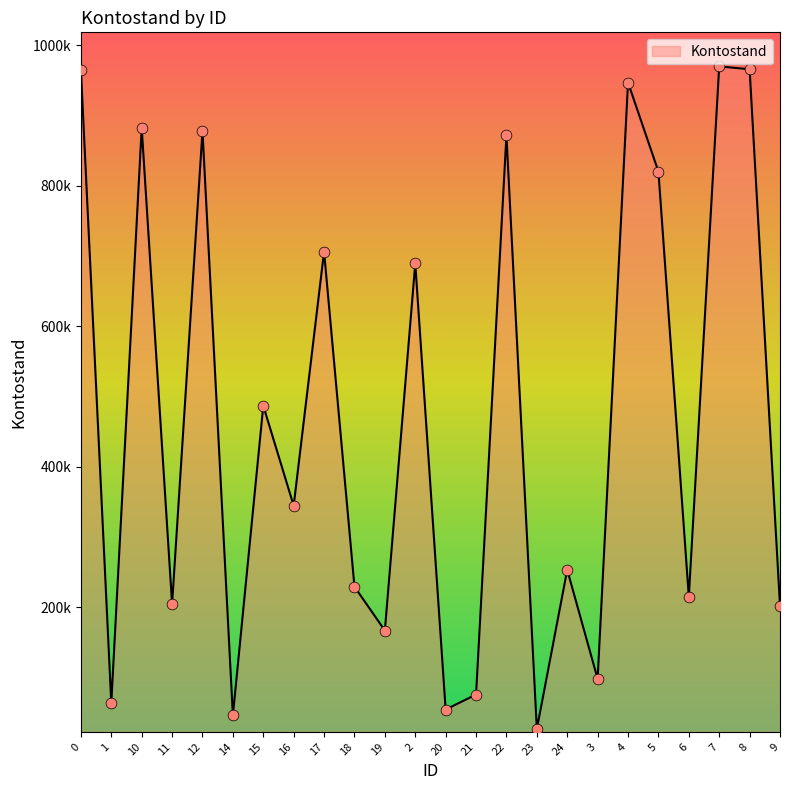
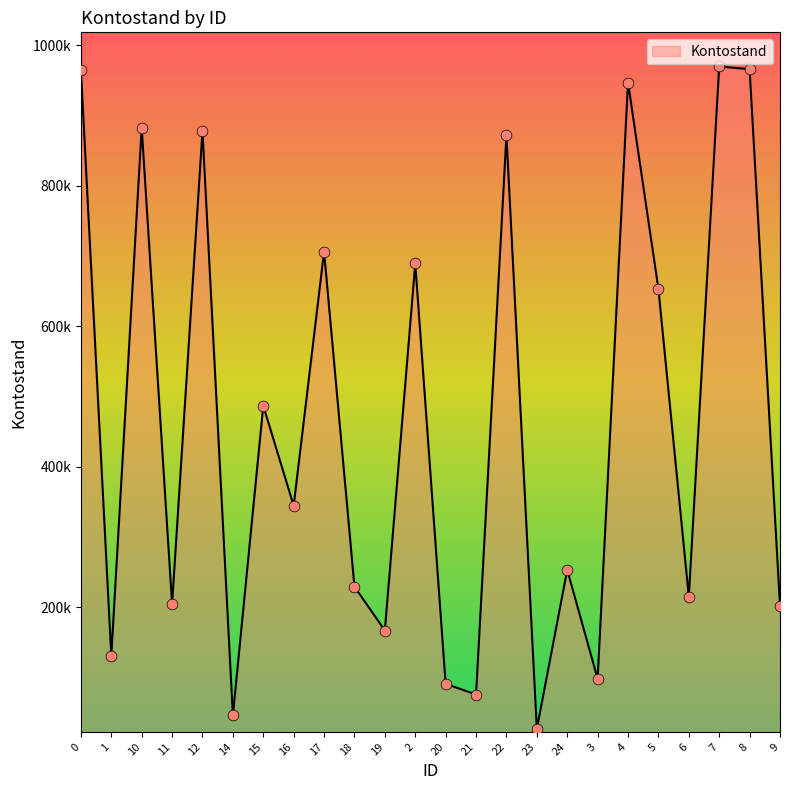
1: 60000 -> 130000
20: 50000 -> 90000
5: 820000 -> 650000
